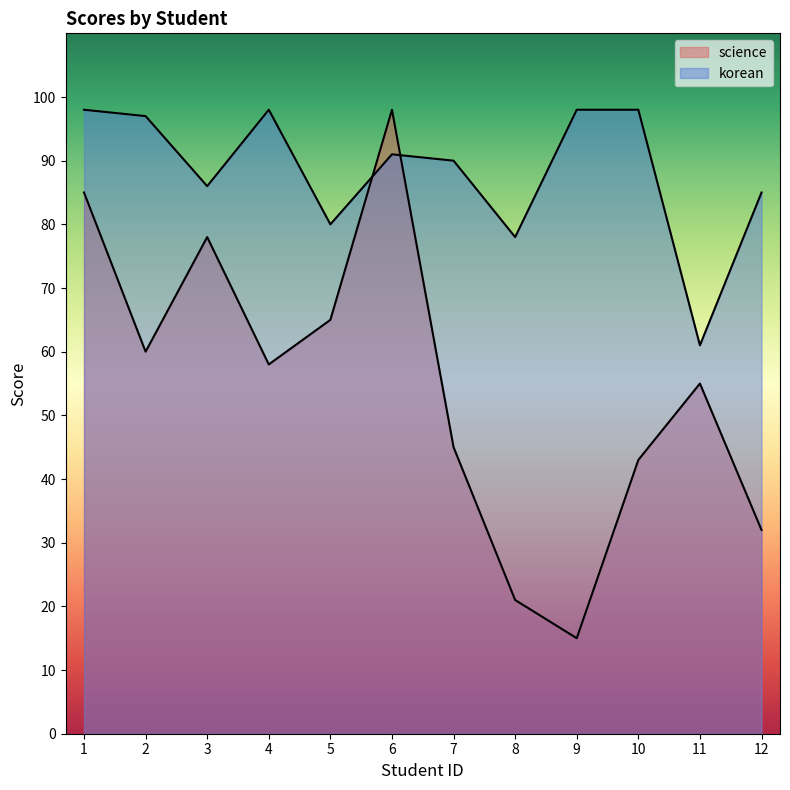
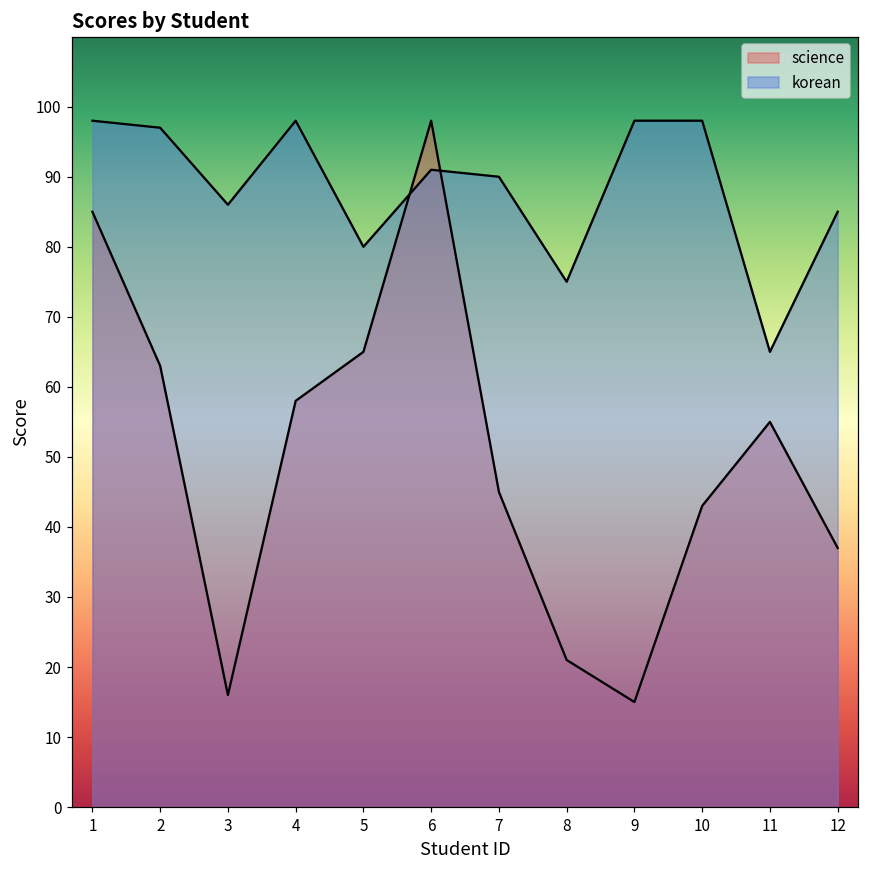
science, 2: 60 -> 63
science, 3: 78 -> 16
korean, 8: 78 -> 75
korean, 11: 61 -> 65
science, 12: 32 -> 37
